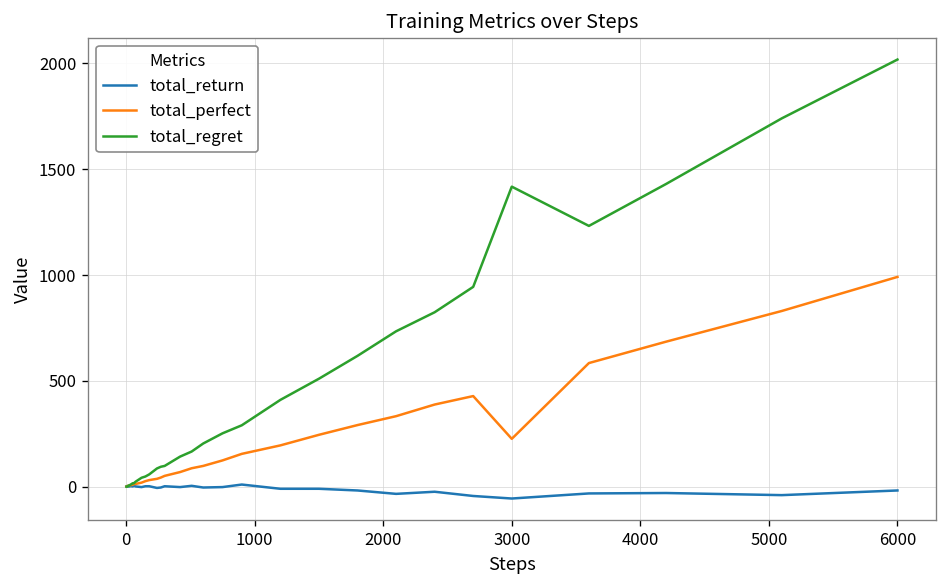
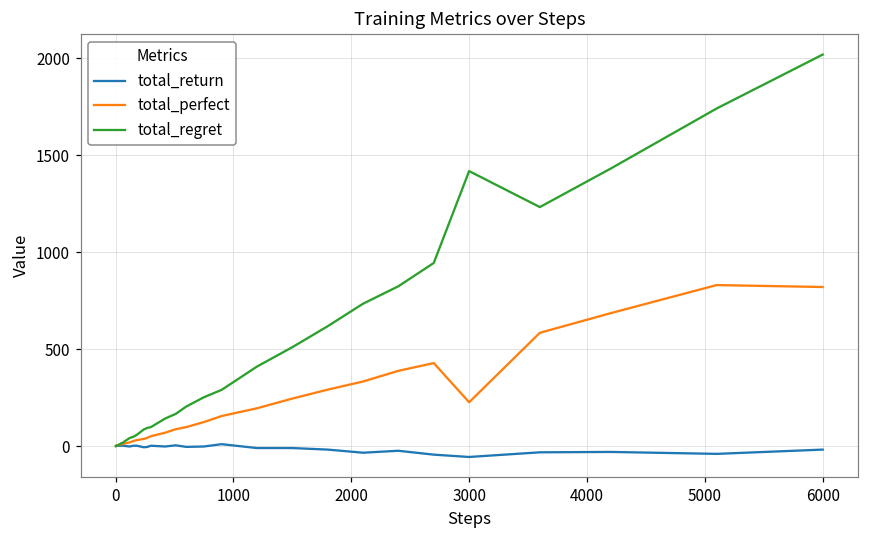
total_perfect, 6000: 990 -> 820
